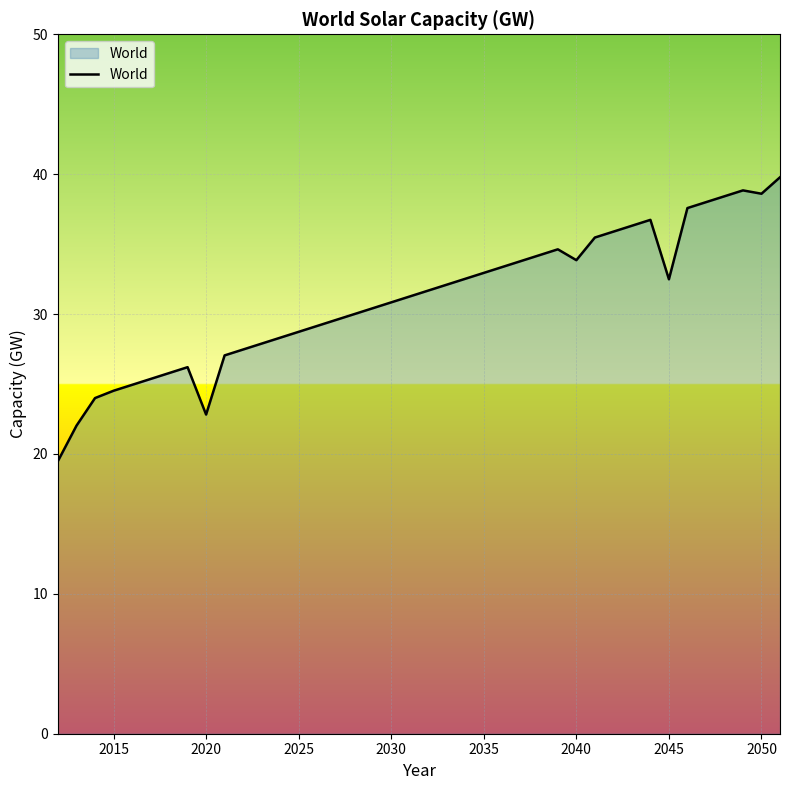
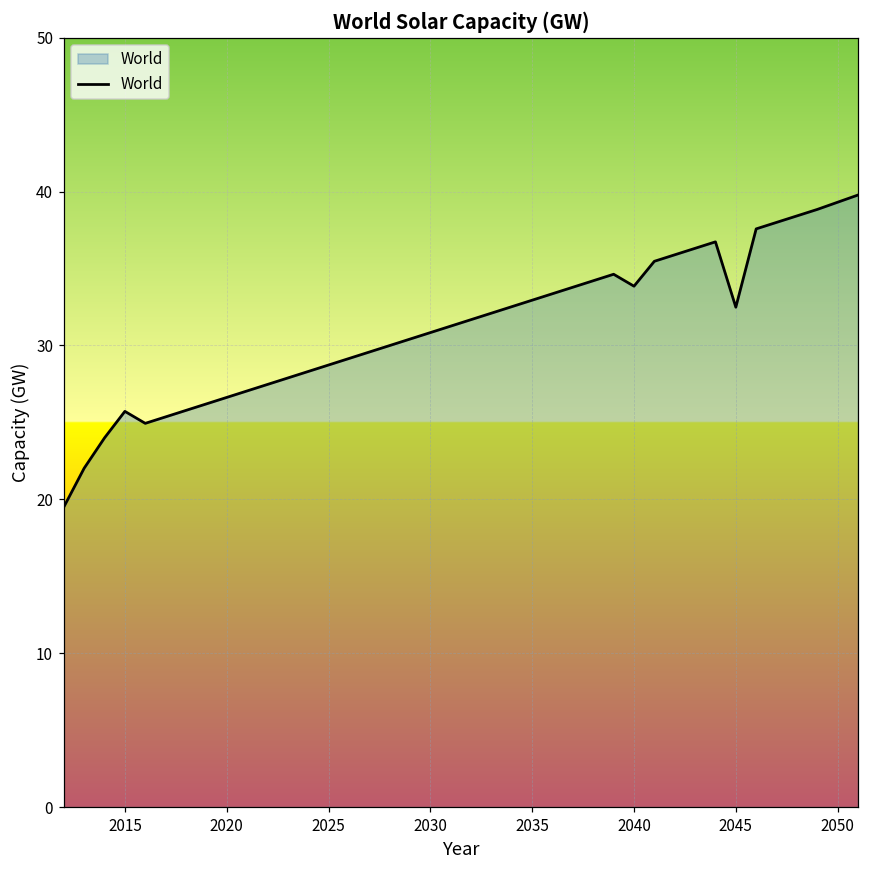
2015: 24.5 -> 25.7
2020: 22.8 -> 26.6
2050: 38.6 -> 39.3
